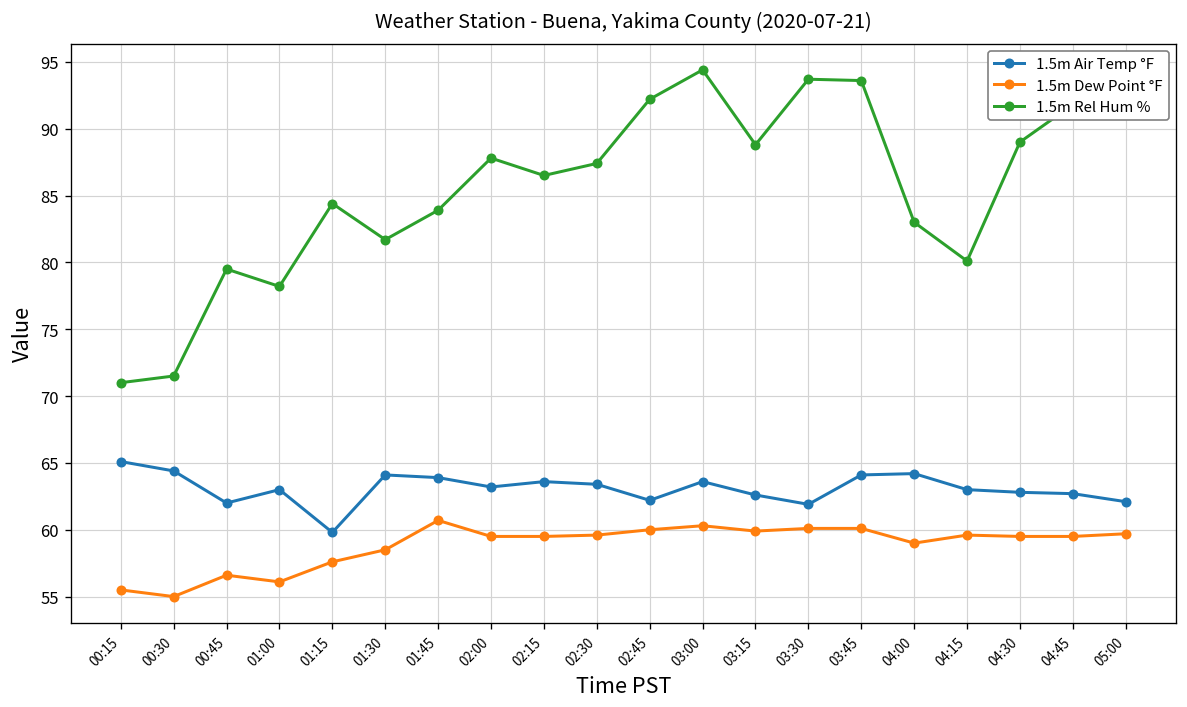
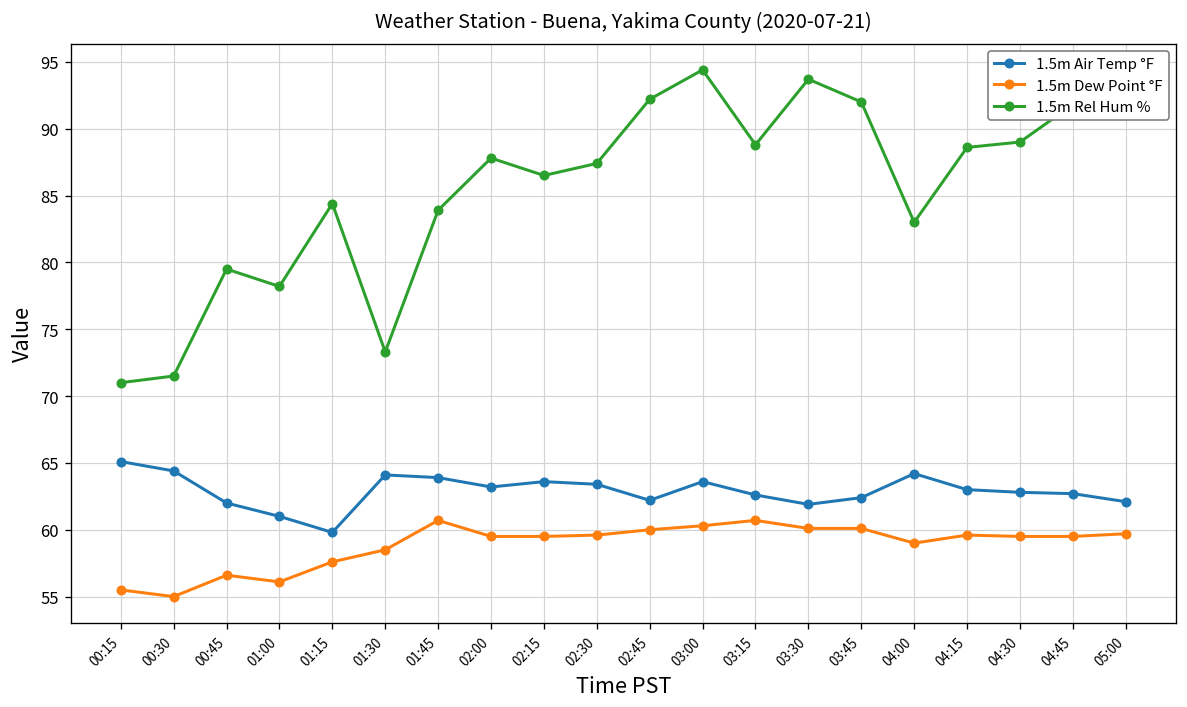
1.5m Air Temp °F, 01:00: 63 -> 61
1.5m Rel Hum %, 01:30: 81.7 -> 73.3
1.5m Dew Point °F, 03:15: 59.9 -> 60.7
1.5m Air Temp °F, 03:45: 64.1 -> 62.4
1.5m Rel Hum %, 03:45: 93.6 -> 92.0
1.5m Rel Hum %, 04:15: 80.1 -> 88.6
